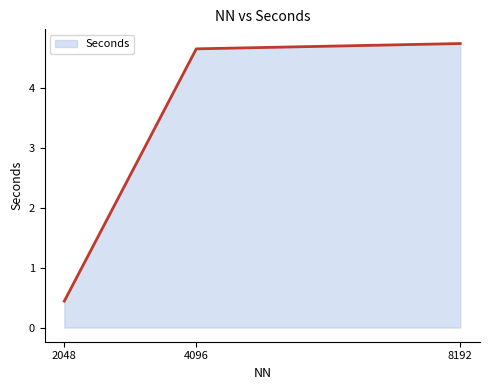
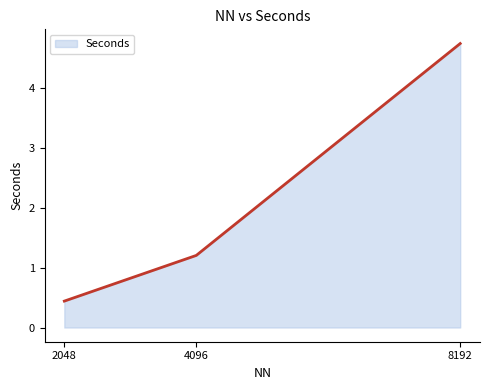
4096: 4.7 -> 1.2
